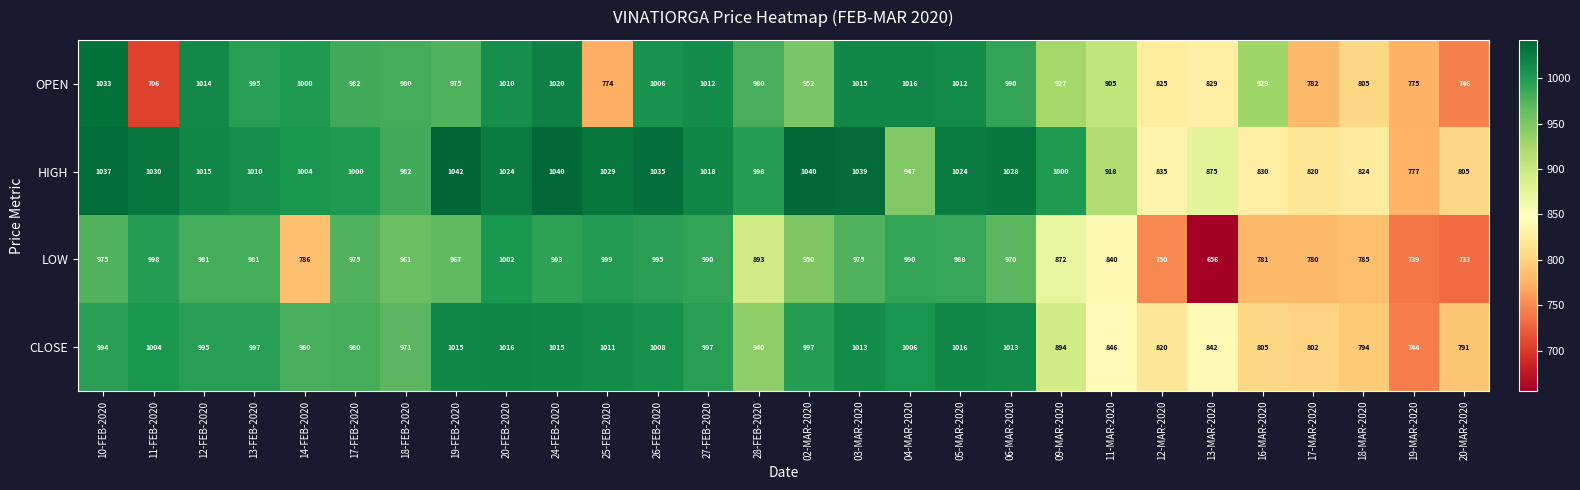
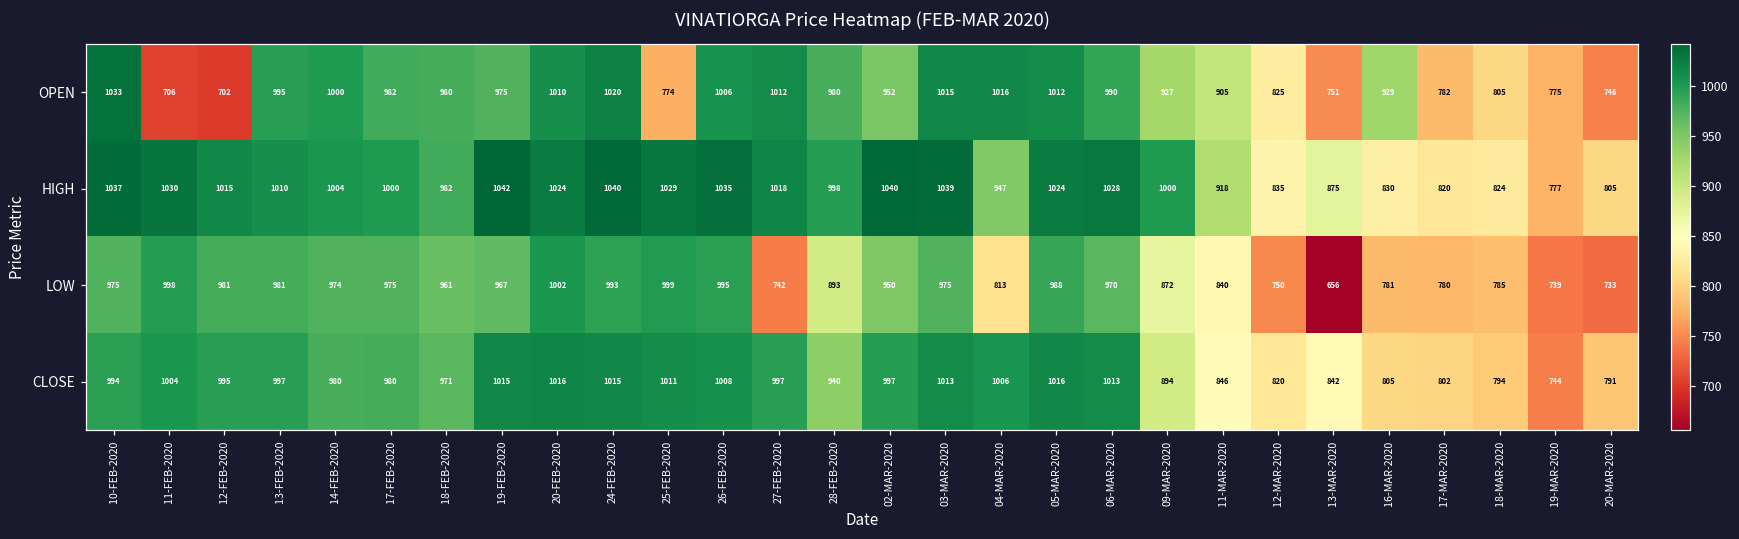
OPEN, 12-FEB-2020: 1014 -> 702
OPEN, 13-MAR-2020: 829 -> 751
LOW, 14-FEB-2020: 786 -> 974
LOW, 27-FEB-2020: 990 -> 742
LOW, 04-MAR-2020: 990 -> 813
